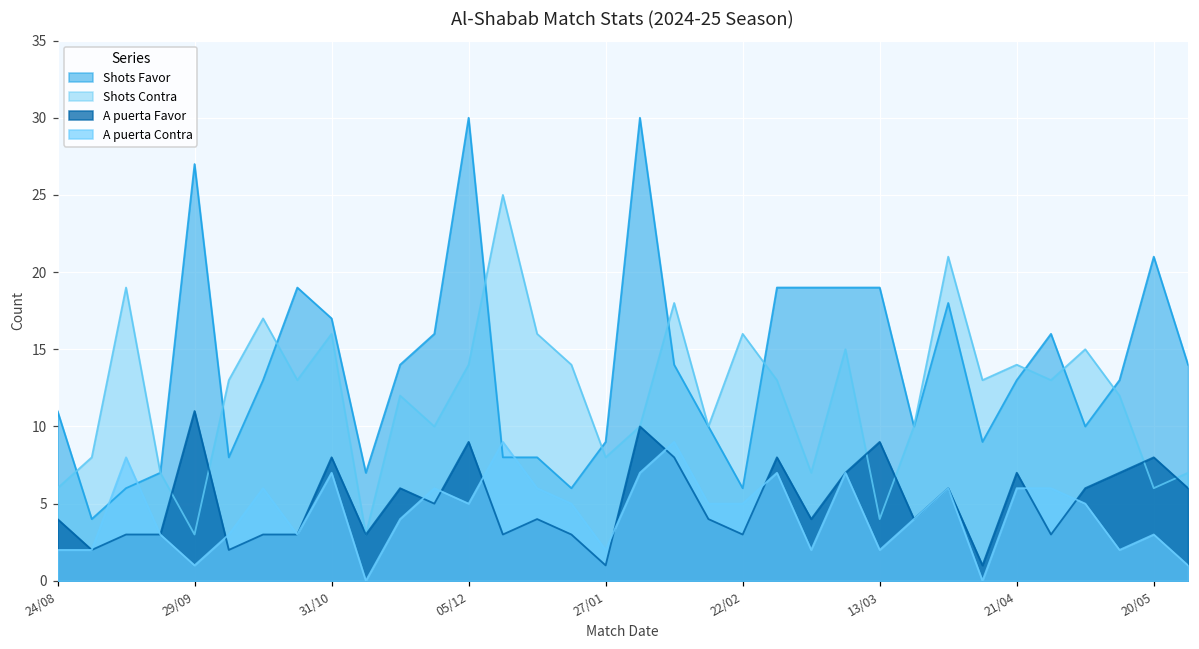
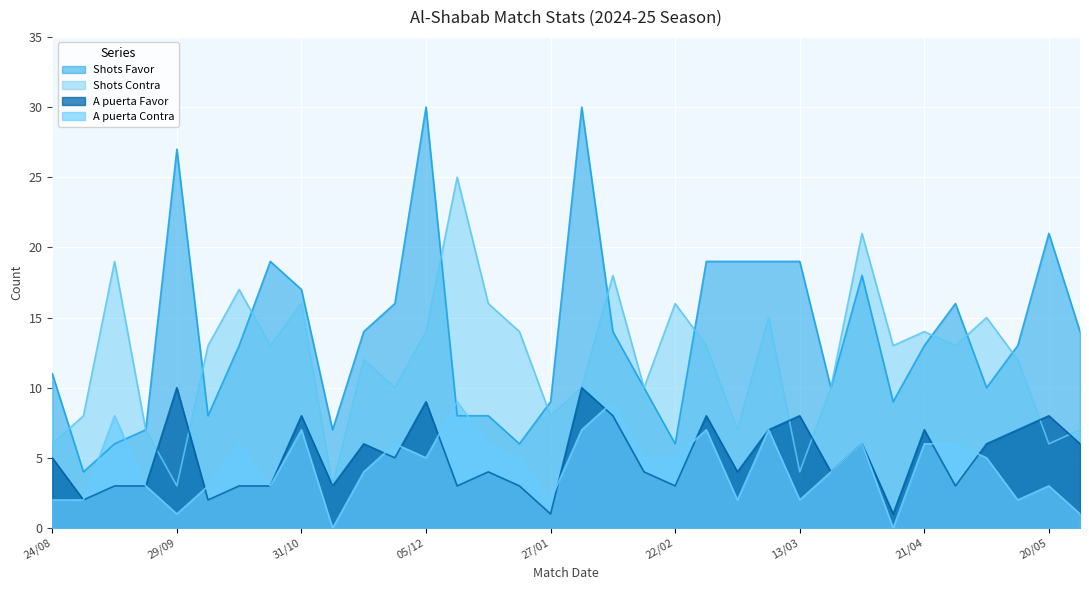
A puerta Favor, 24/08: 4 -> 5
A puerta Favor, 29/09: 11 -> 10
A puerta Favor, 13/03: 9 -> 8
